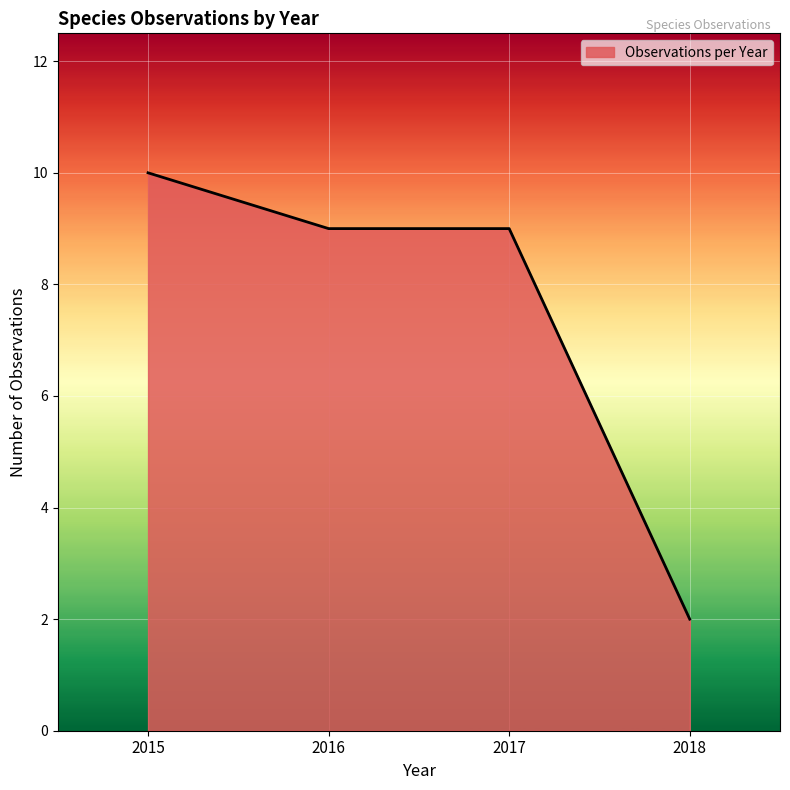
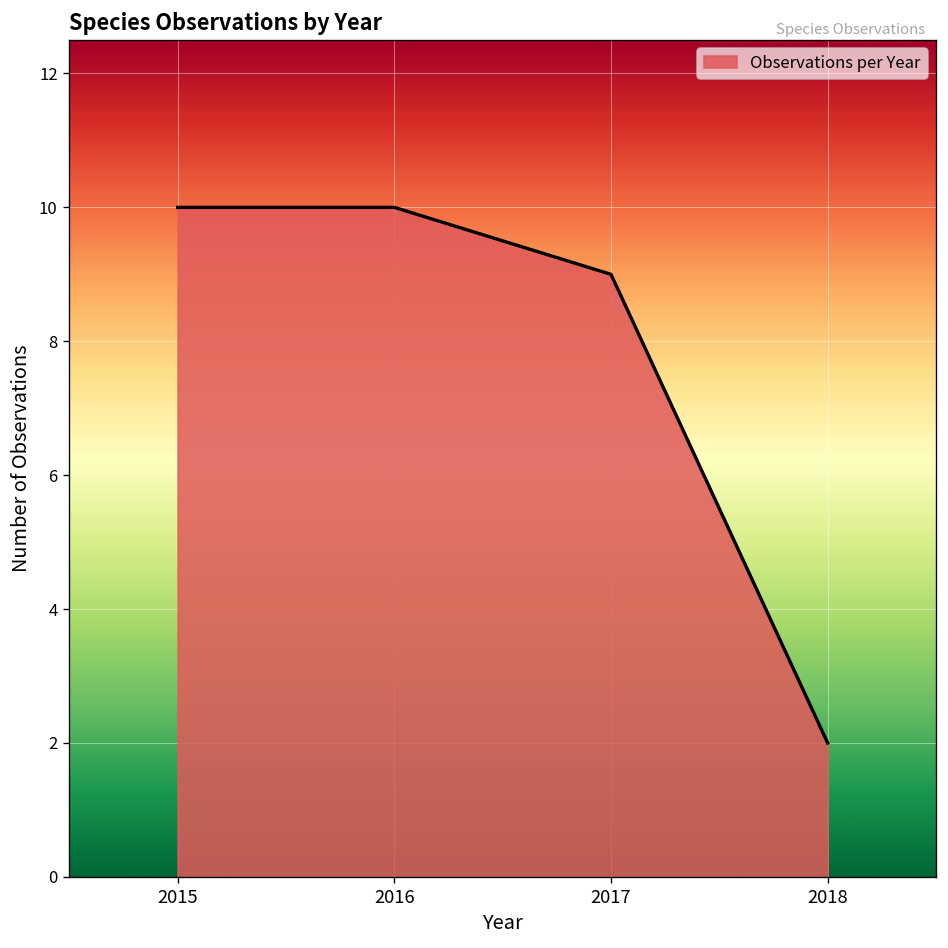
2016: 9 -> 10
